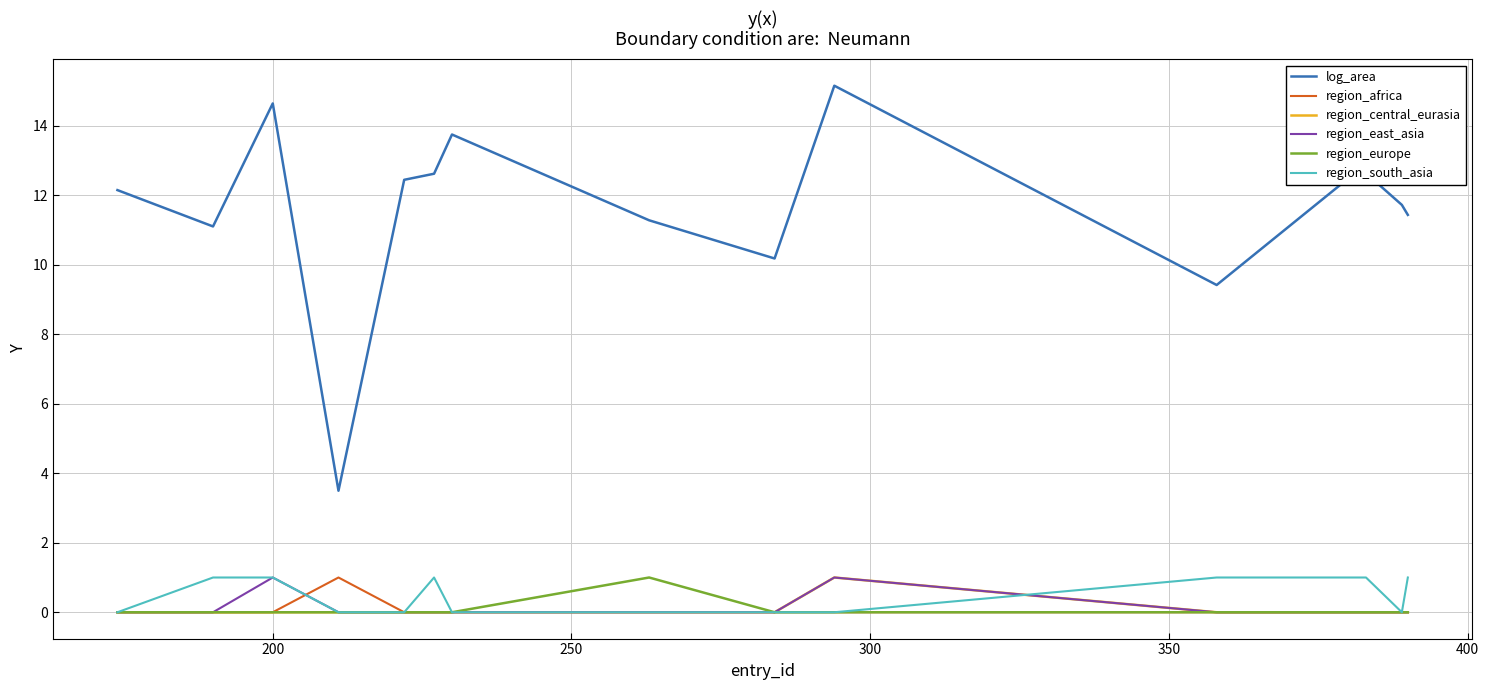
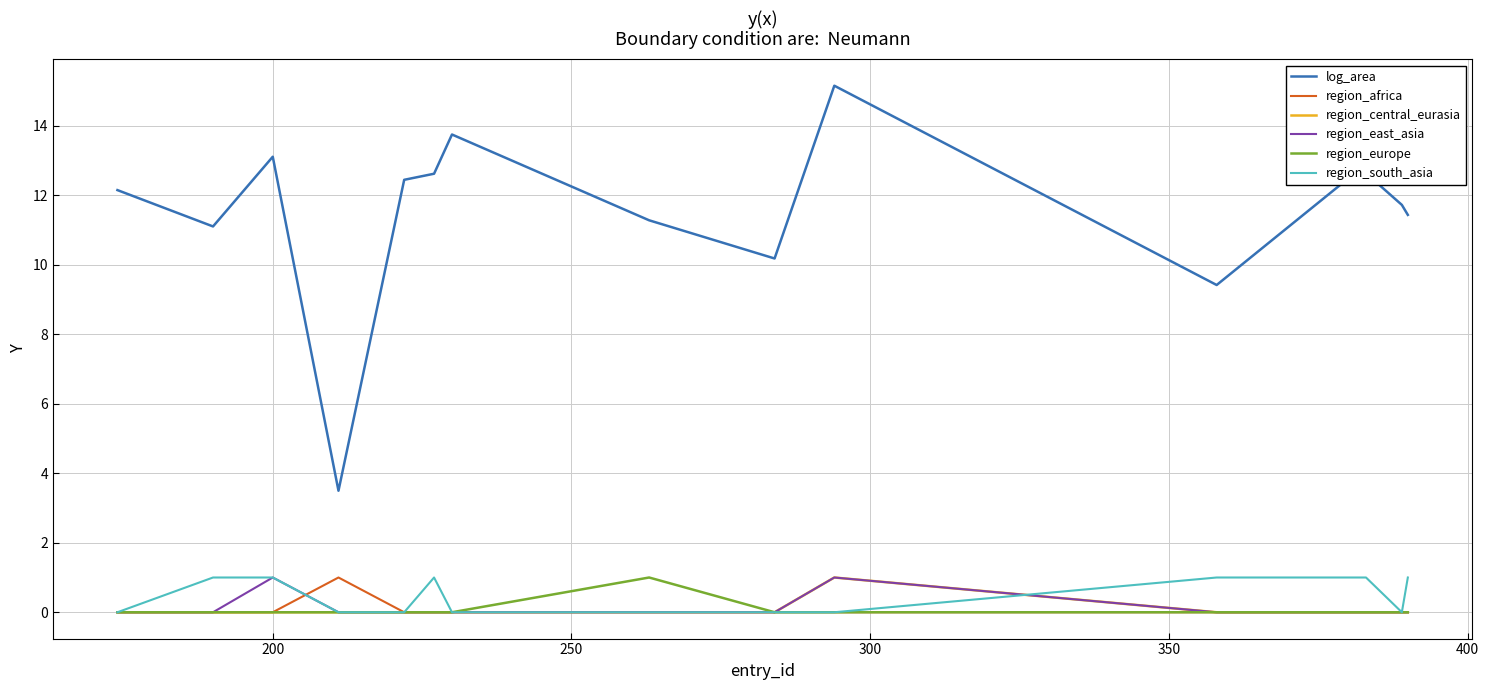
log_area, 200: 14.6 -> 13.1
